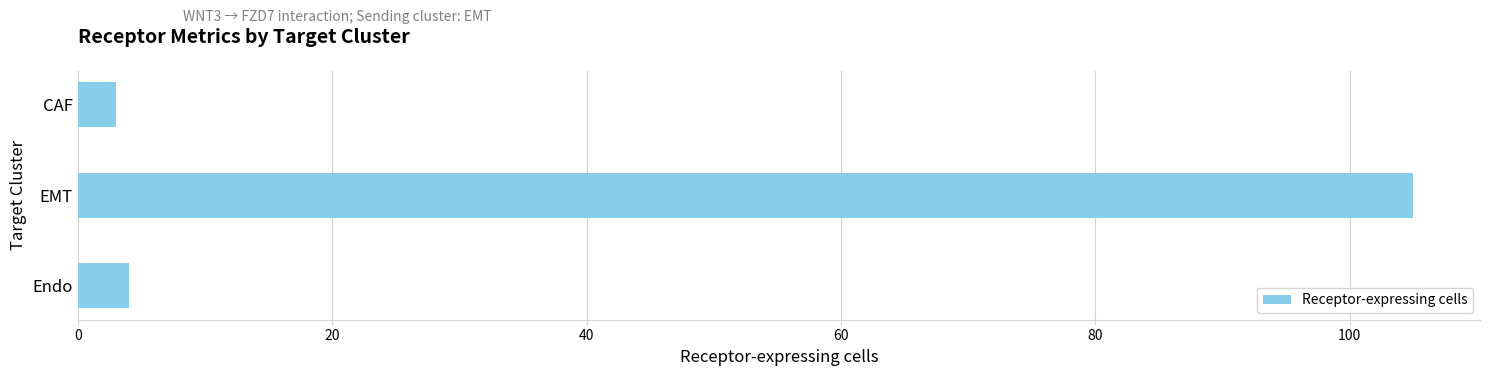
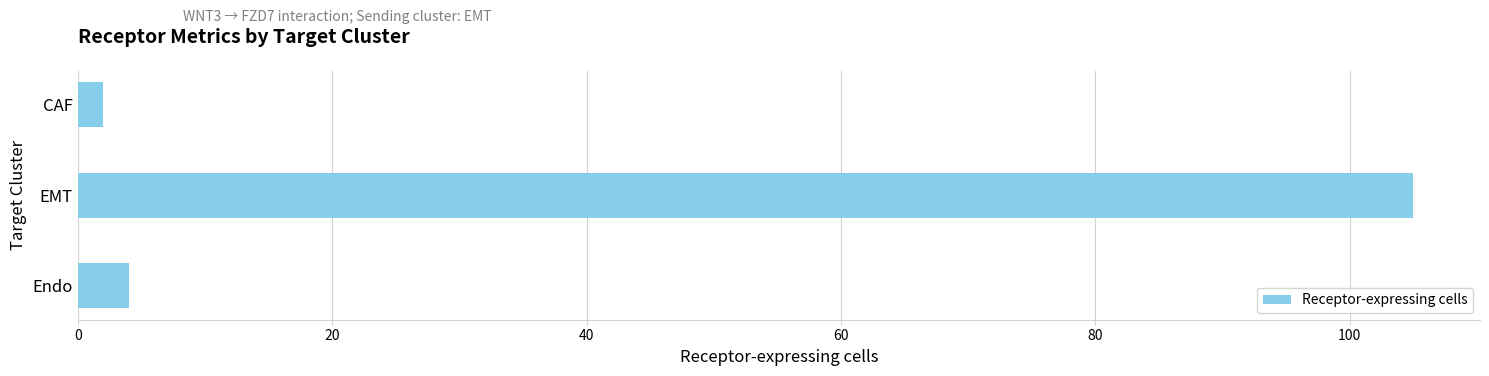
CAF: 3 -> 2
